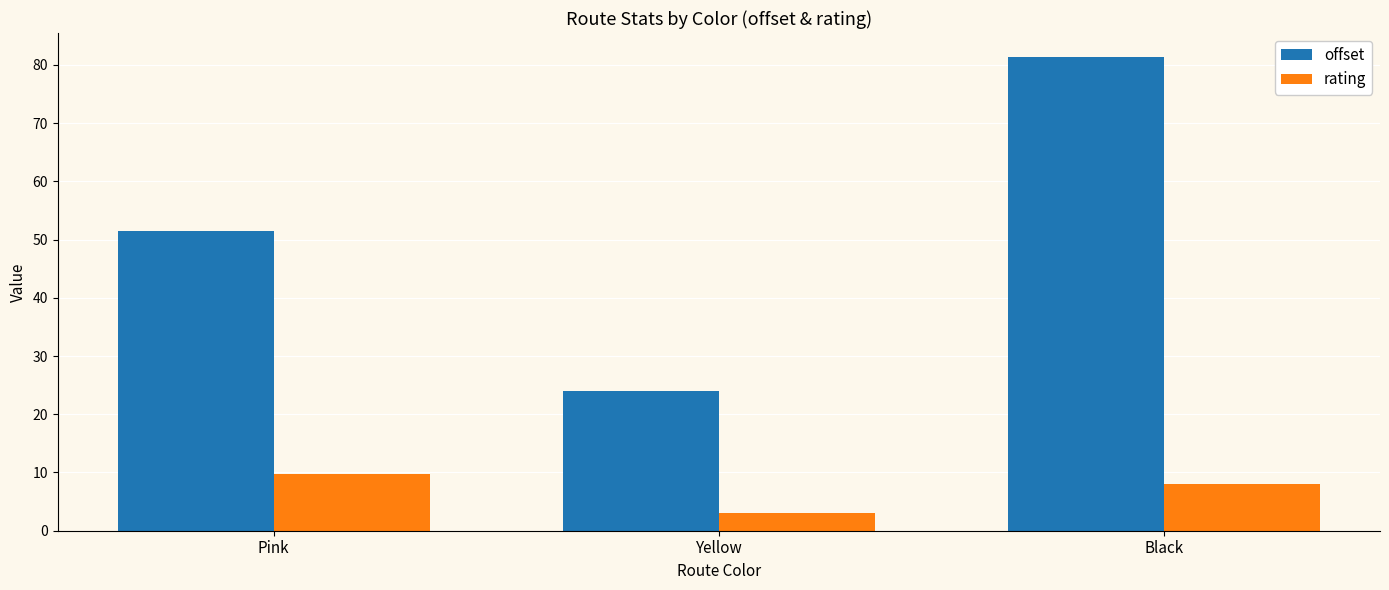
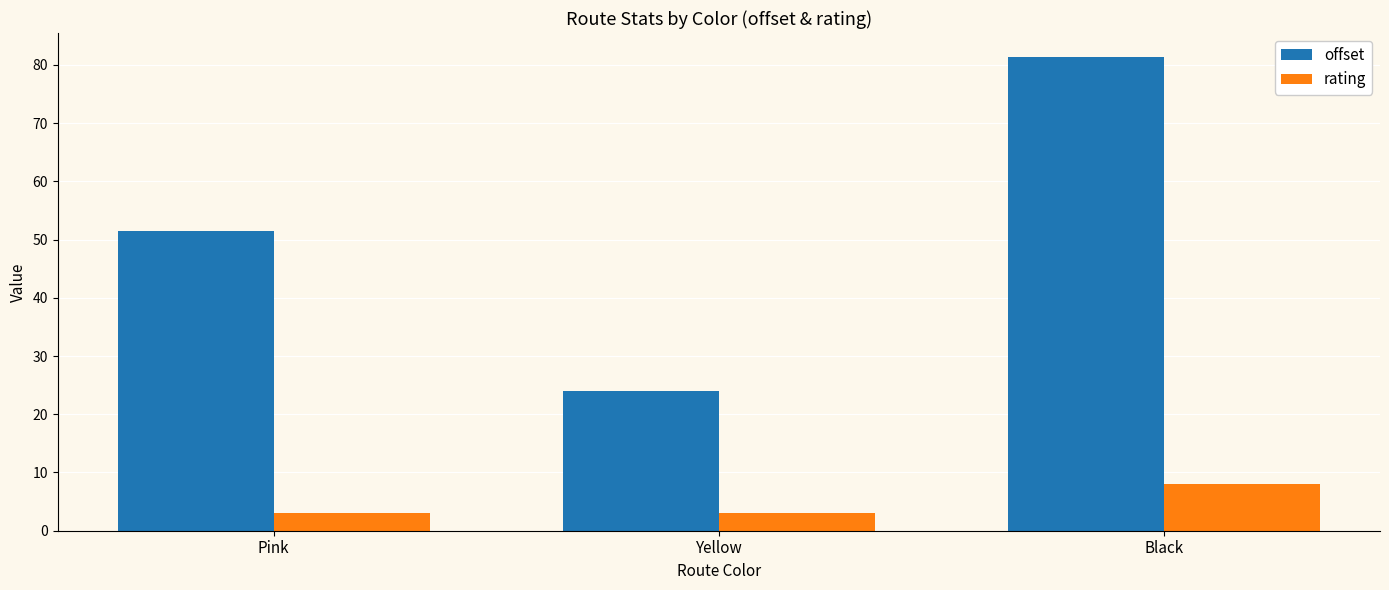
rating, Pink: 10 -> 3
